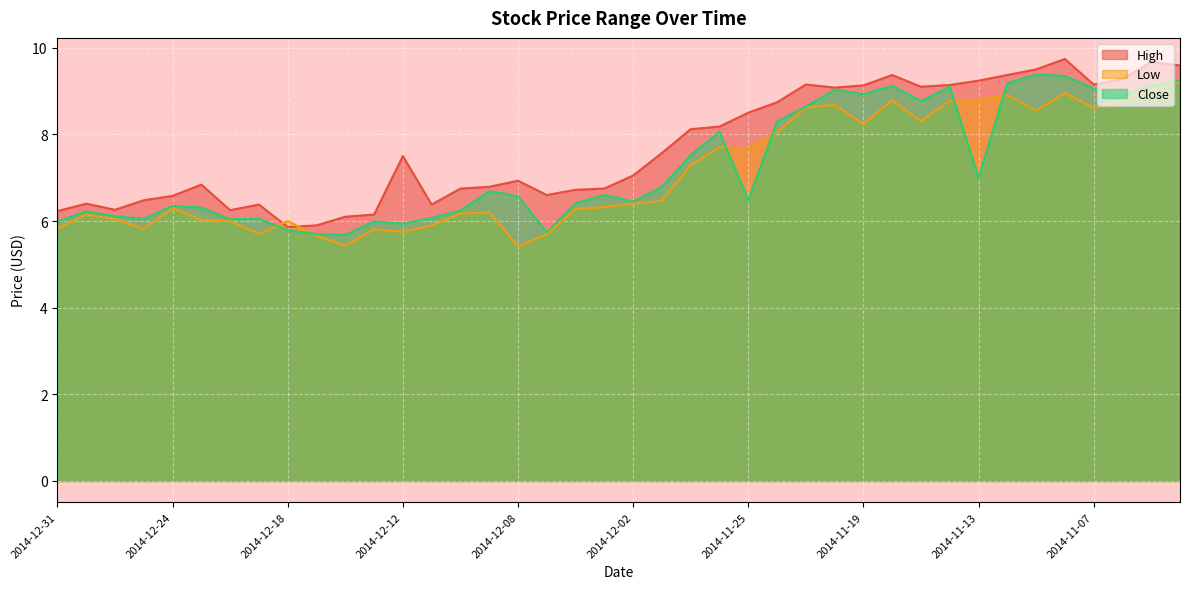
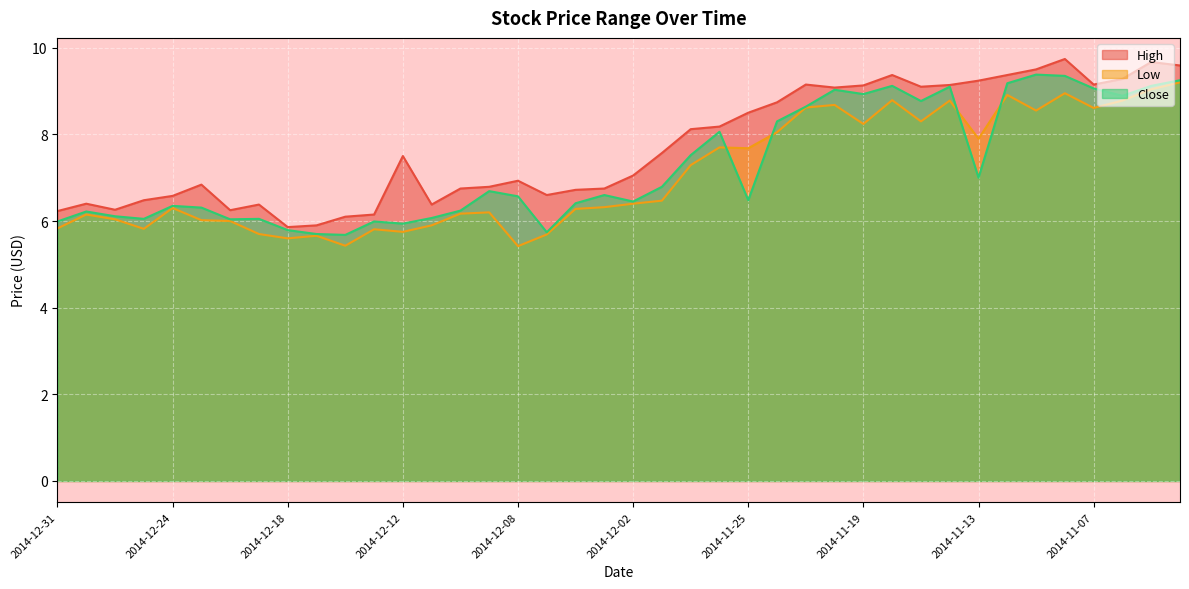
Low, 2014-12-18: 6.0 -> 5.6
Low, 2014-11-13: 8.8 -> 7.9
